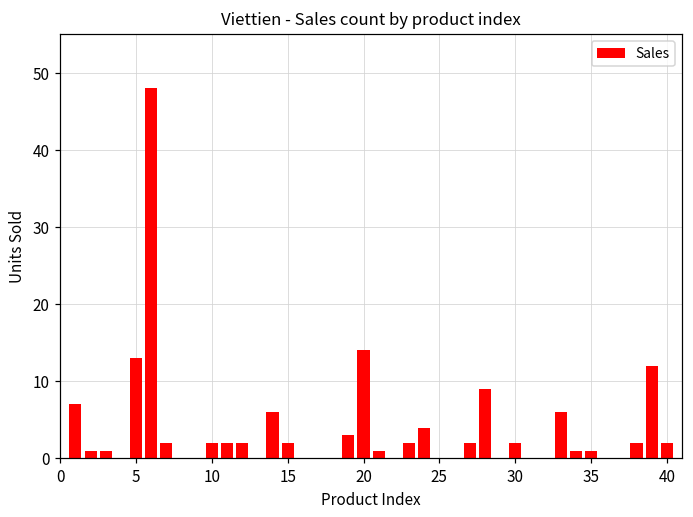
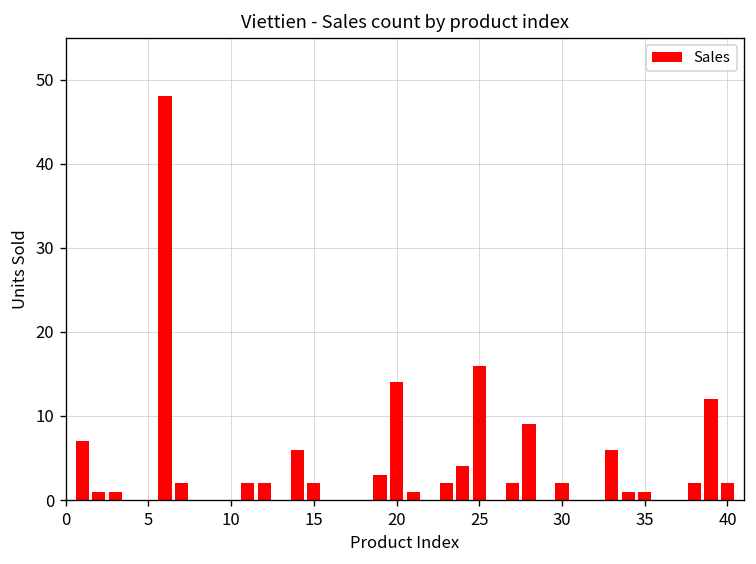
5: 13 -> 0
10: 2 -> 0
25: 0 -> 16
